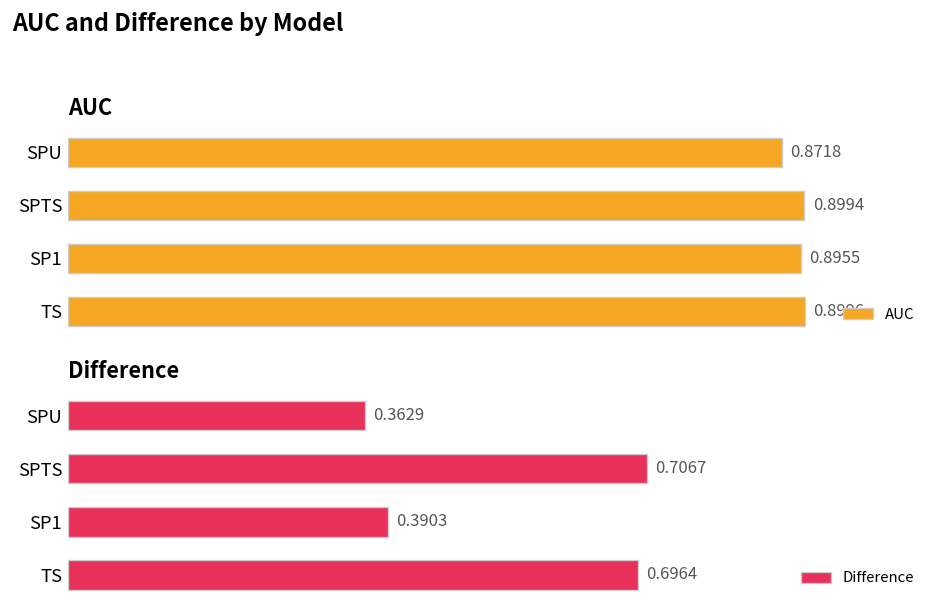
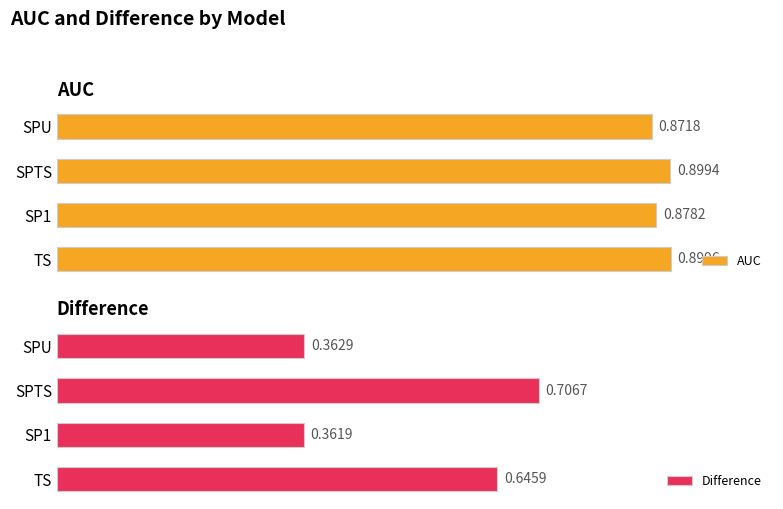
AUC, SP1: 0.8955 -> 0.8782
Difference, SP1: 0.3903 -> 0.3619
Difference, TS: 0.6964 -> 0.6459
